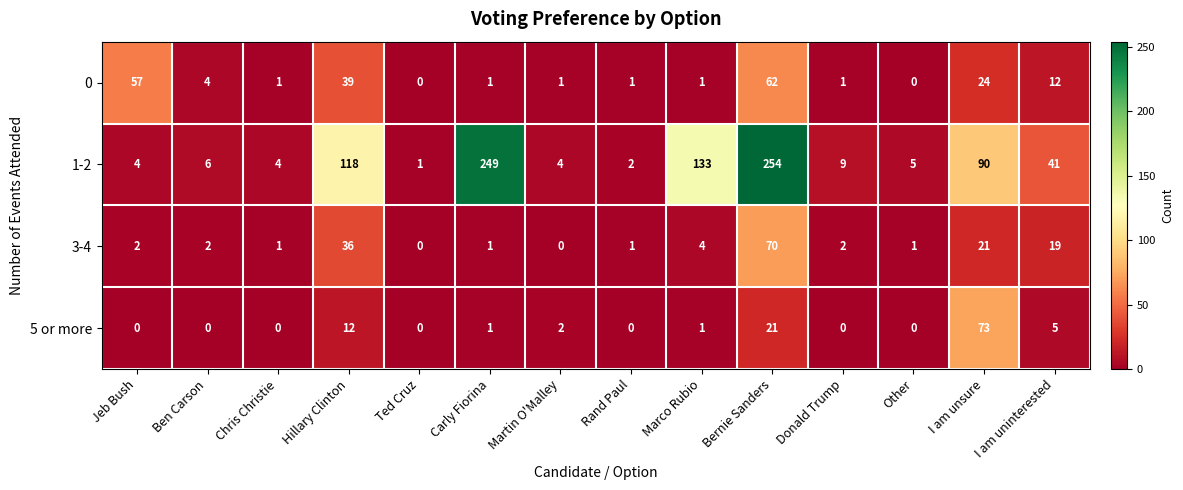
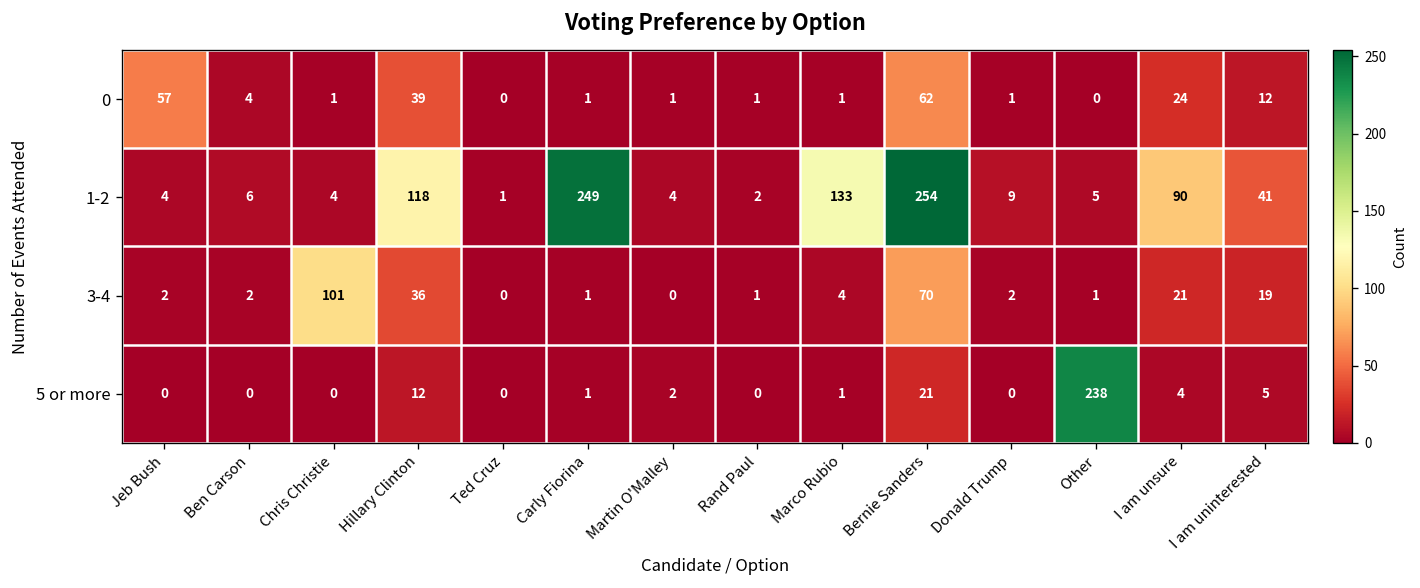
3-4, Chris Christie: 1 -> 101
5 or more, Other: 0 -> 238
5 or more, I am unsure: 73 -> 4
